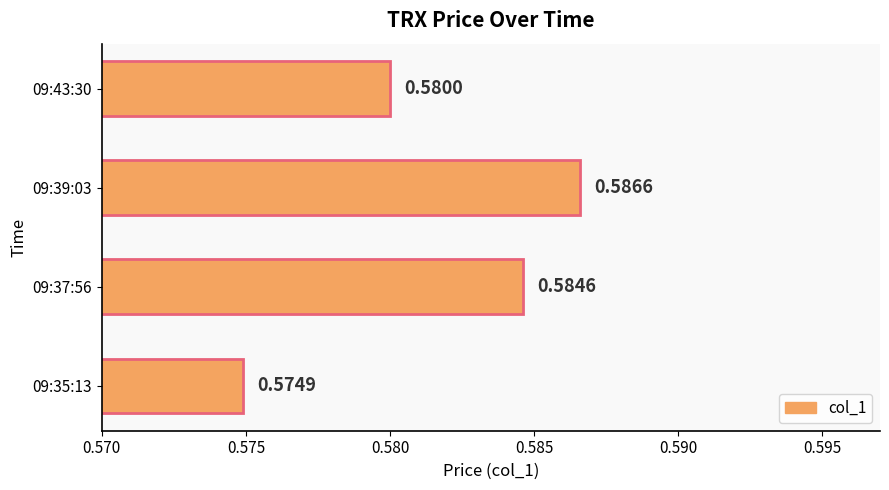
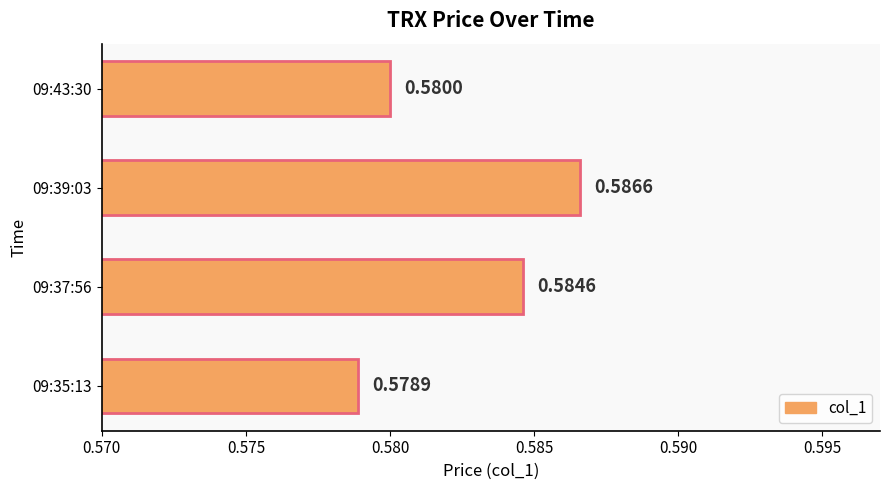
09:35:13: 0.5749 -> 0.5789
